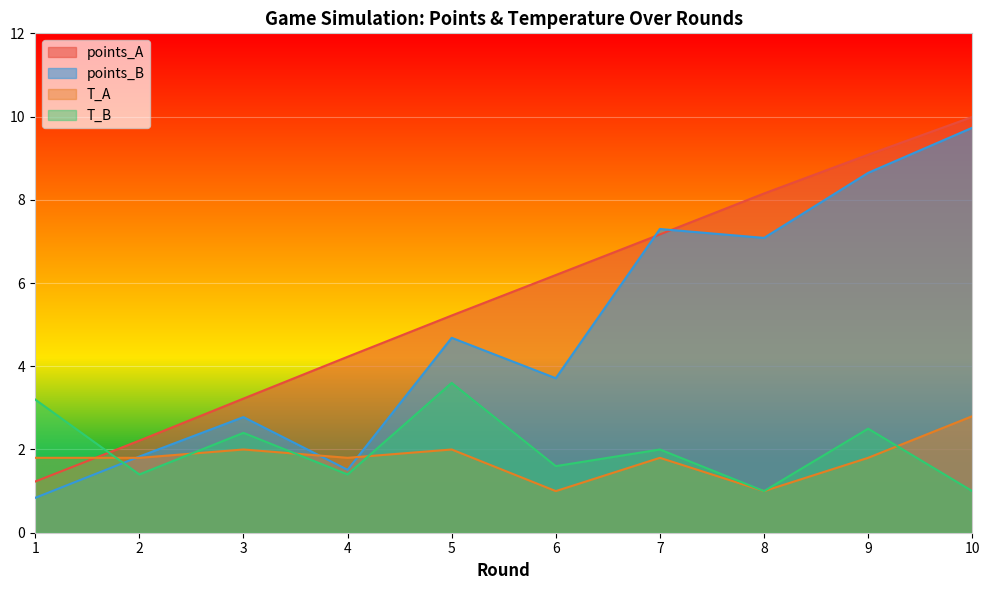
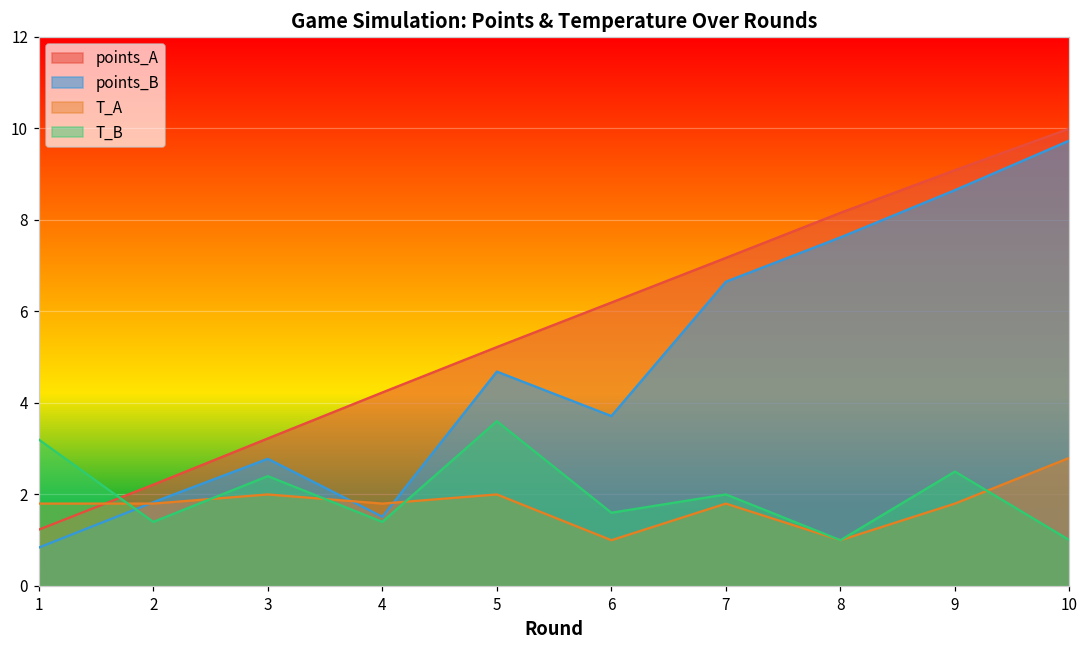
points_B, 7: 7.3 -> 6.6
points_B, 8: 7.1 -> 7.6
